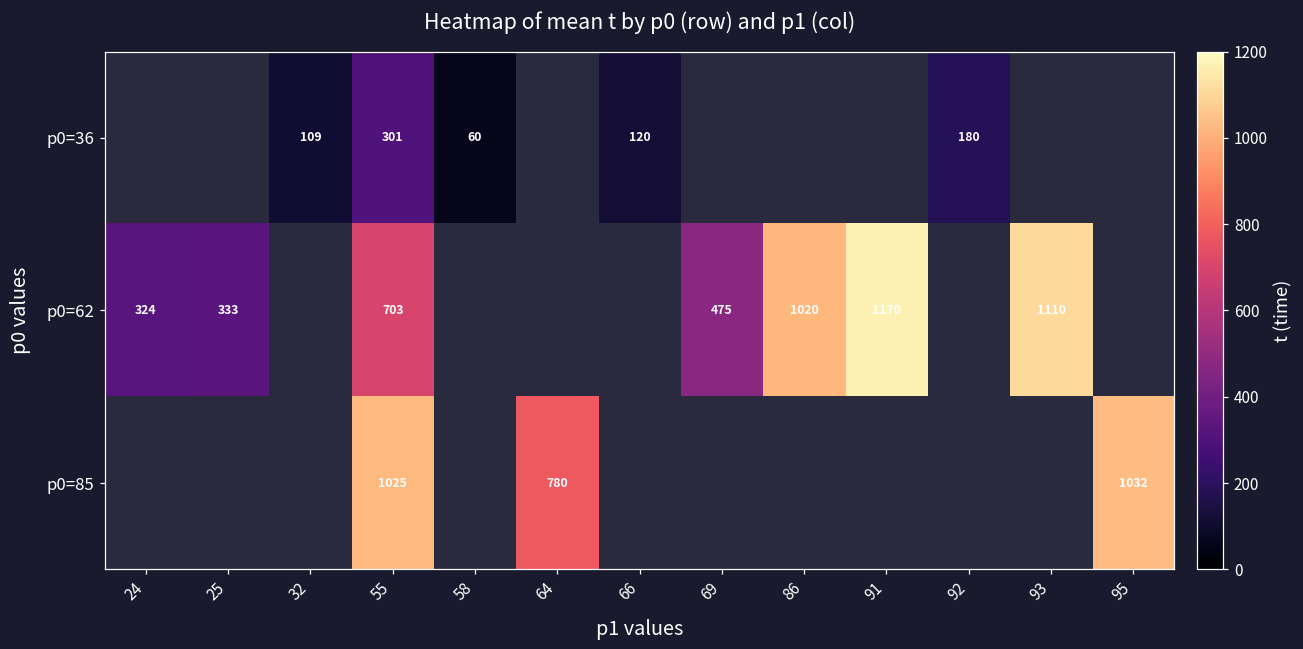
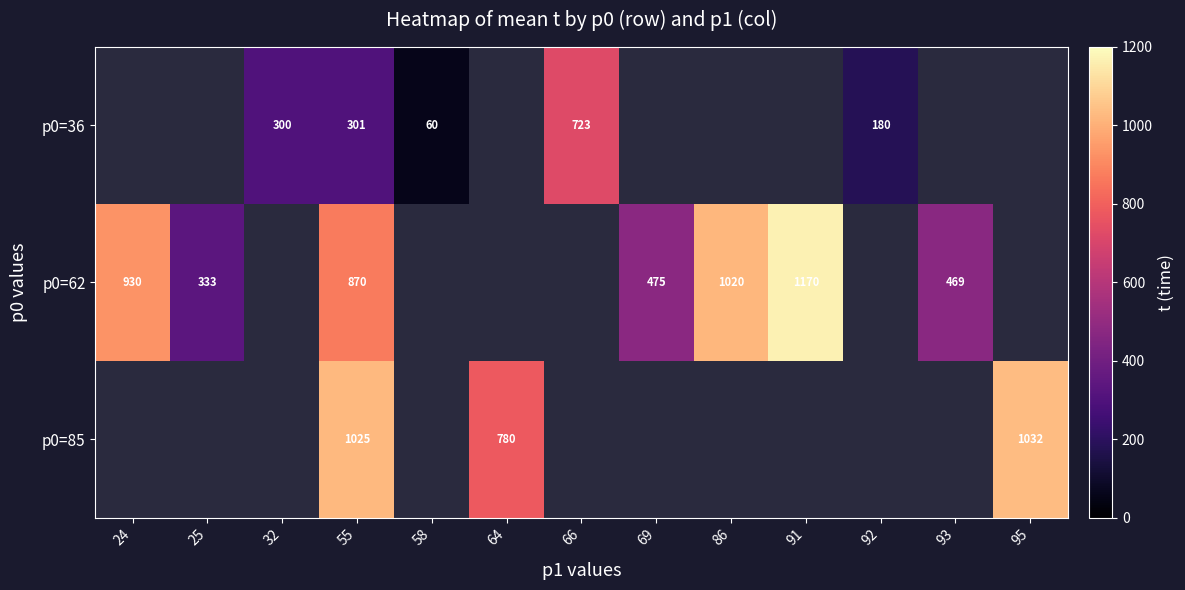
p0=36, 32: 109 -> 300
p0=36, 66: 120 -> 723
p0=62, 24: 324 -> 930
p0=62, 55: 703 -> 870
p0=62, 93: 1110 -> 469
